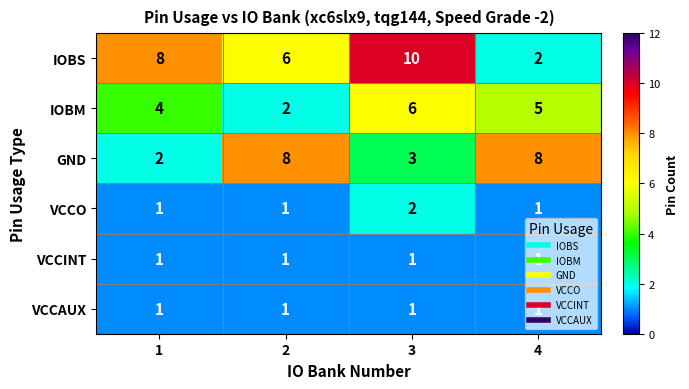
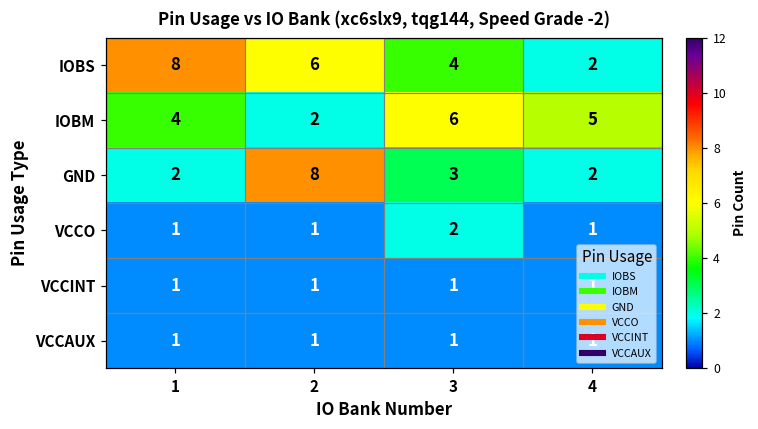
IOBS, 3: 10 -> 4
GND, 4: 8 -> 2
